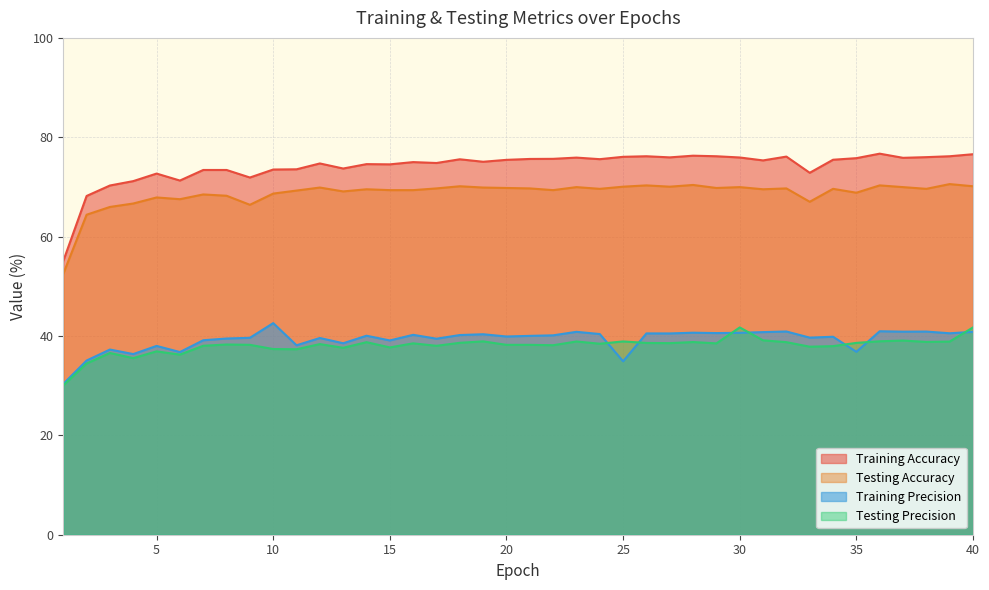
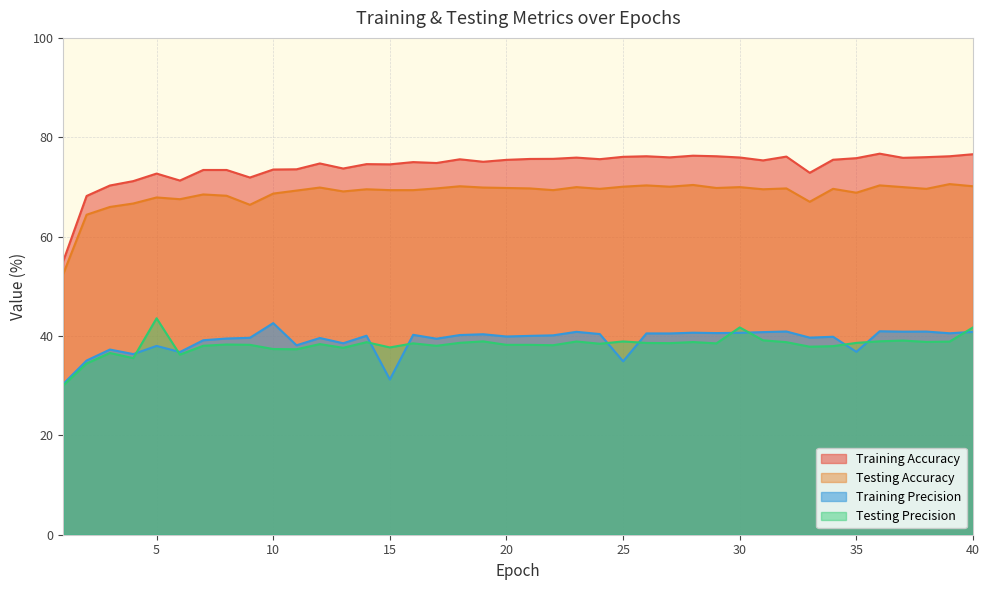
Testing Precision, 5: 37 -> 44
Training Precision, 15: 39 -> 31
